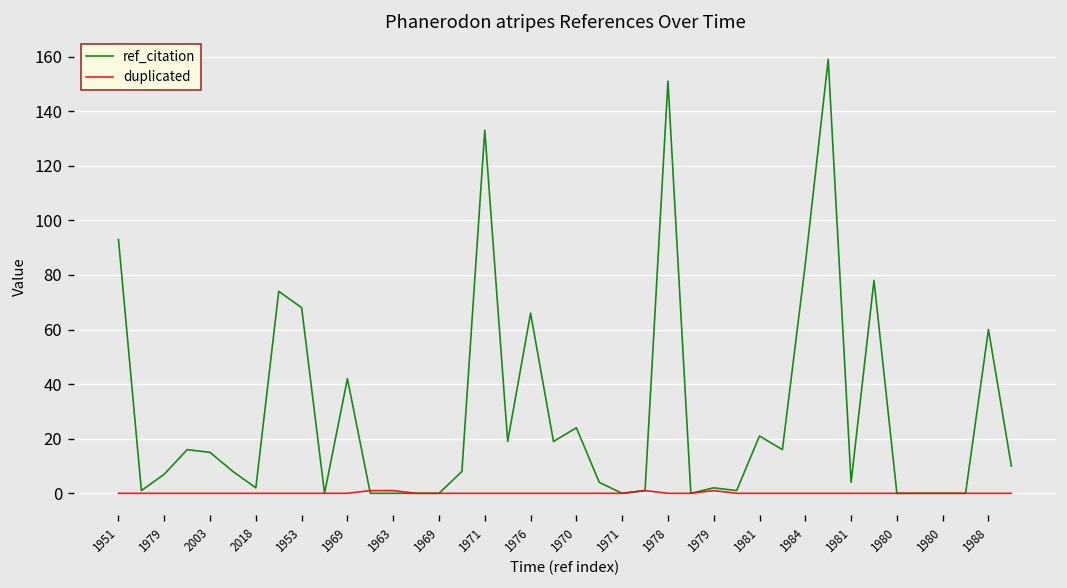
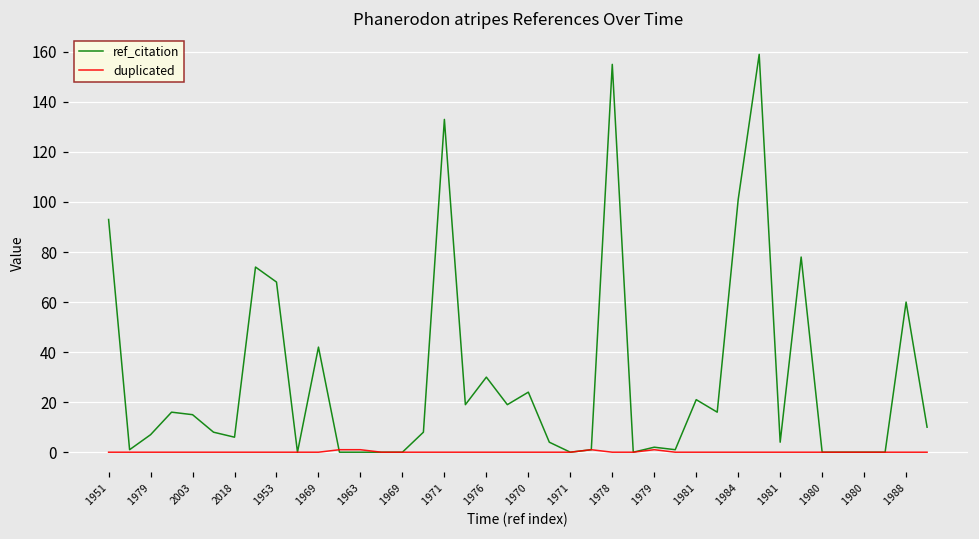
ref_citation, 2018: 2 -> 6
ref_citation, 1976: 66 -> 30
ref_citation, 1978: 151 -> 155
ref_citation, 1984: 84 -> 101
